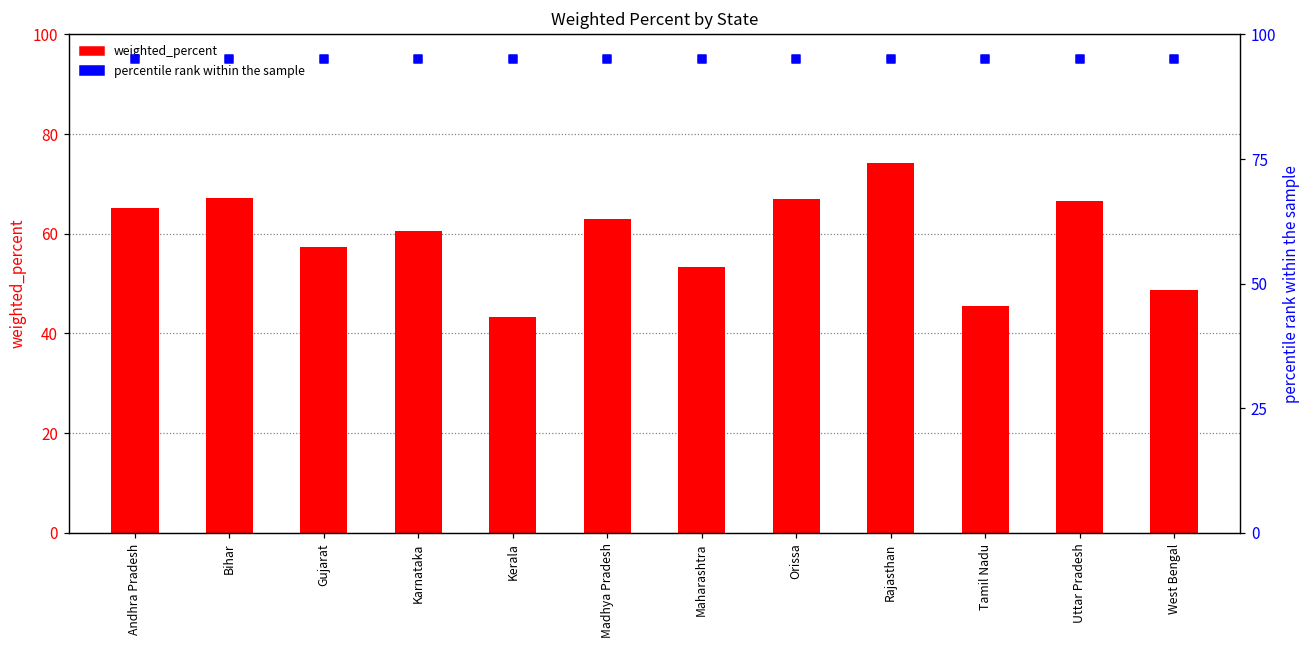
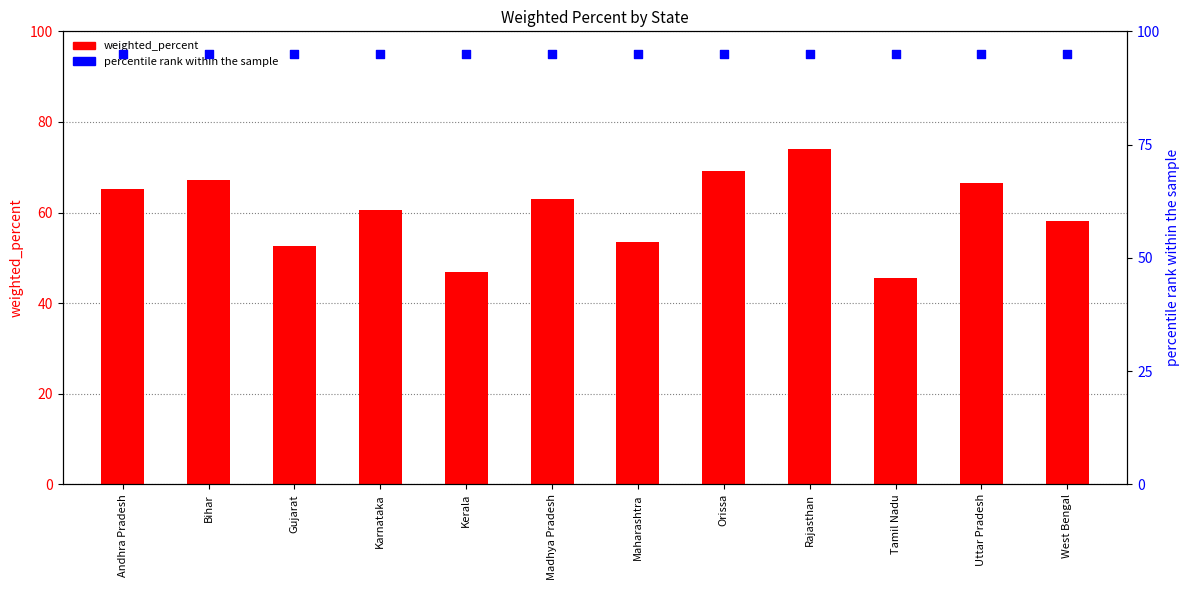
weighted_percent, Gujarat: 57 -> 53
weighted_percent, Kerala: 43 -> 47
weighted_percent, Orissa: 67 -> 69
weighted_percent, West Bengal: 49 -> 58
